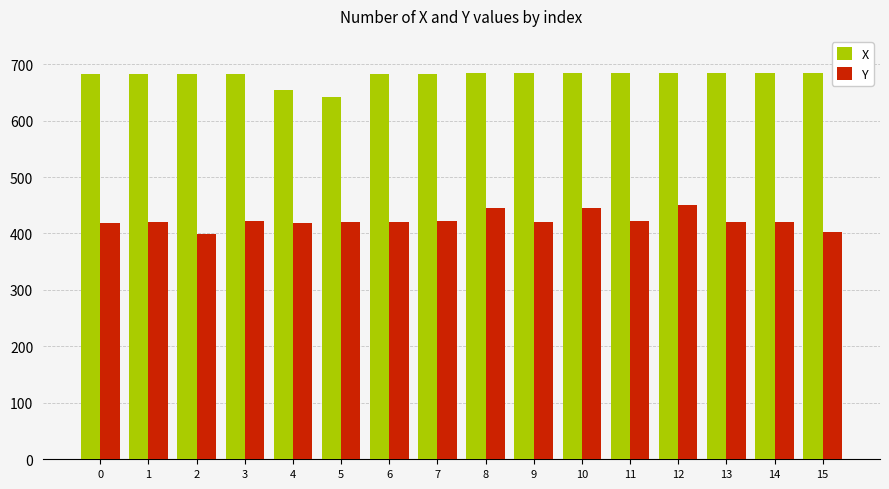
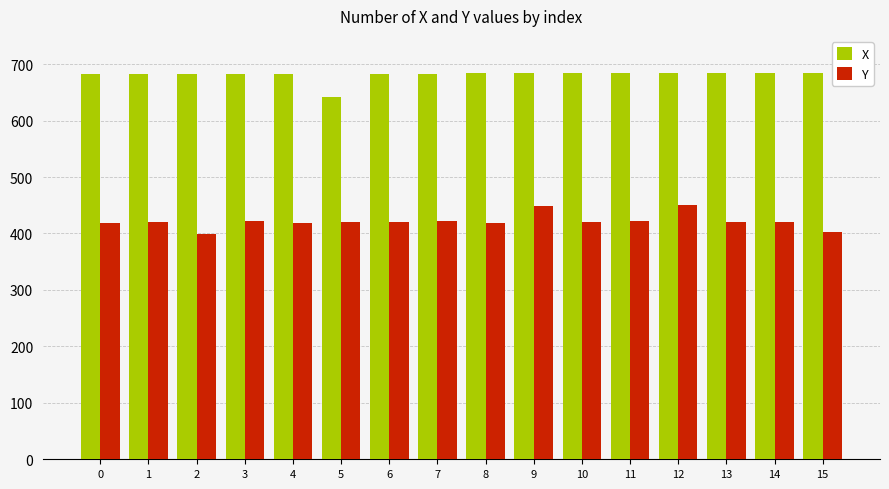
X, 4: 660 -> 680
Y, 8: 450 -> 420
Y, 9: 420 -> 450
Y, 10: 450 -> 420
